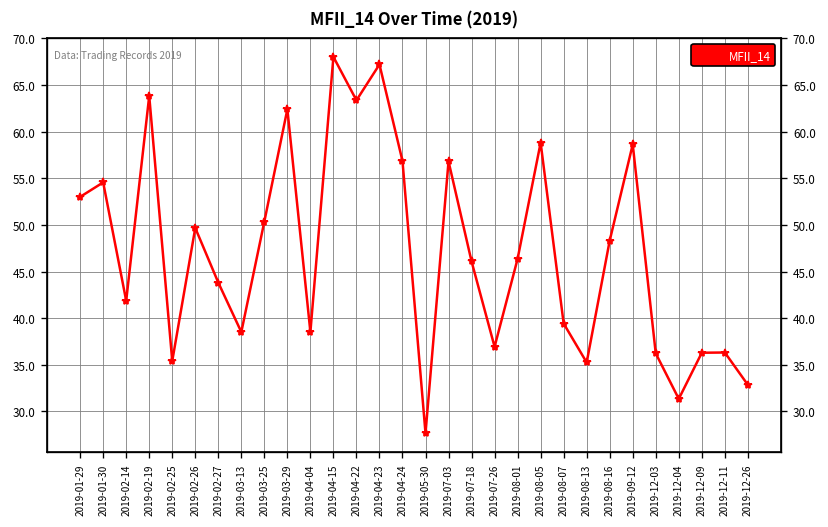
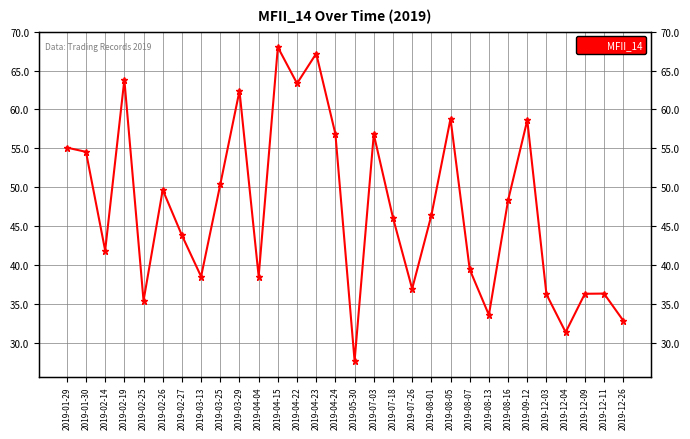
2019-01-29: 53 -> 55
2019-08-13: 35 -> 34
